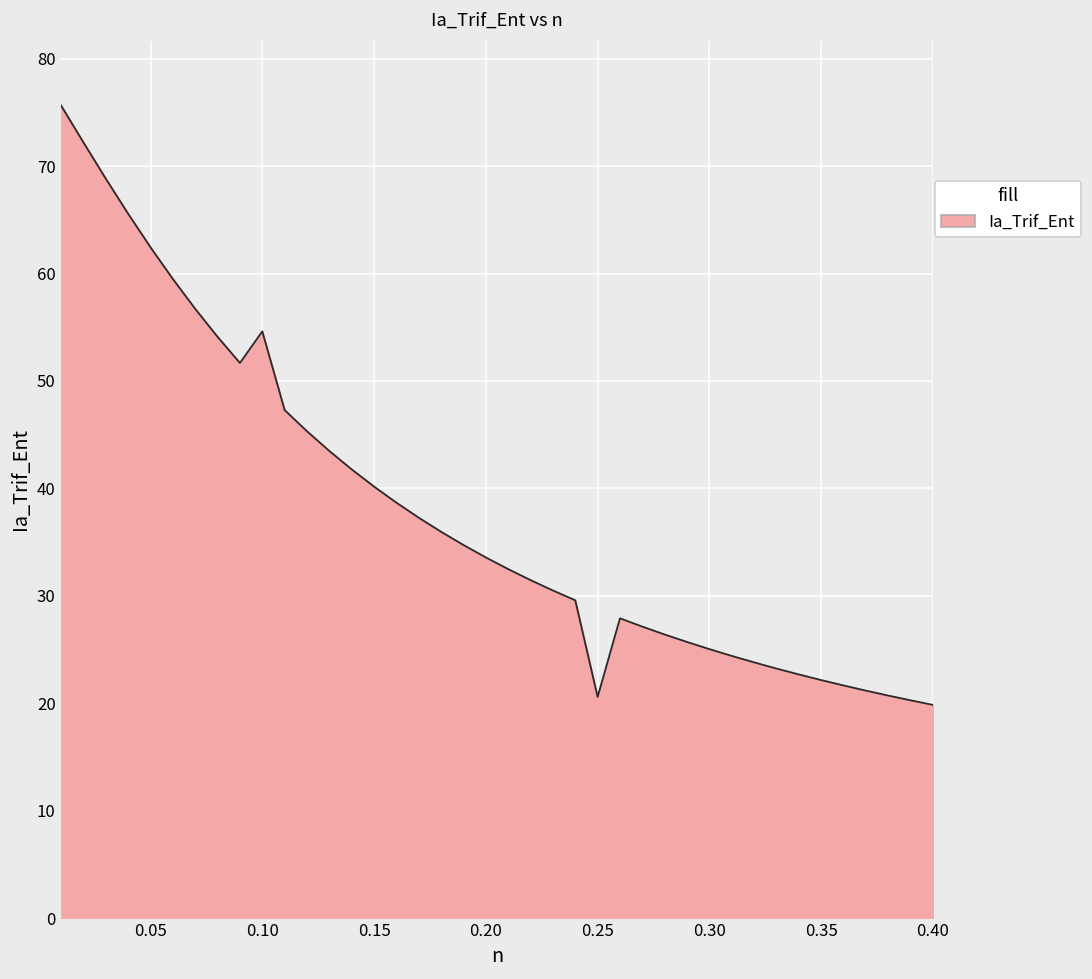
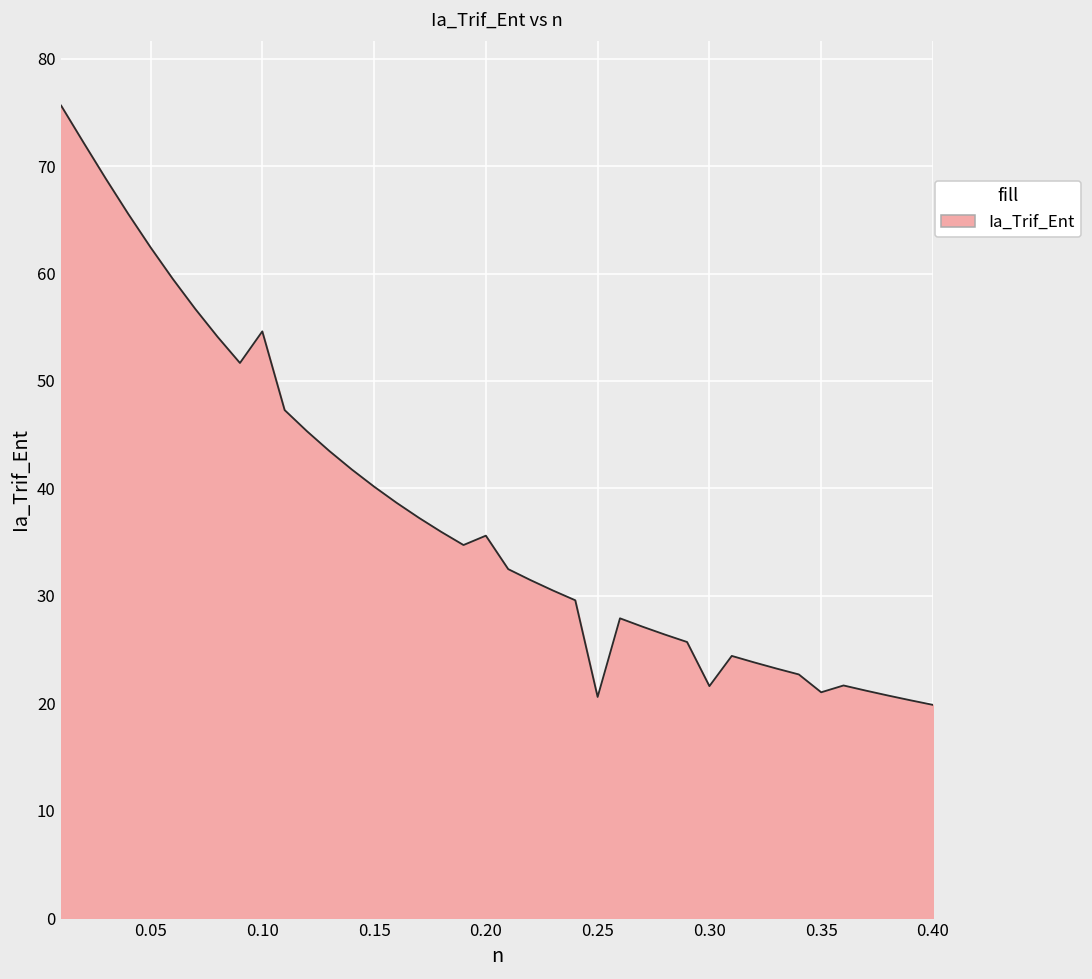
0.20: 34 -> 36
0.30: 25 -> 22
0.35: 22 -> 21
